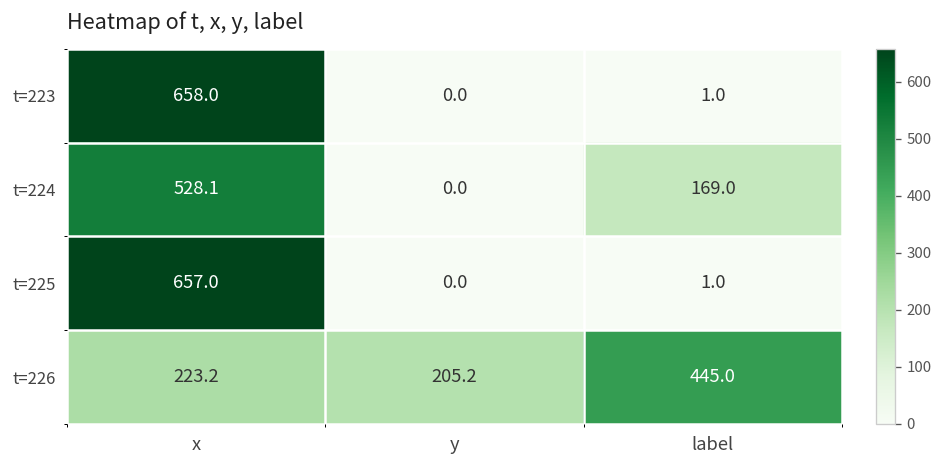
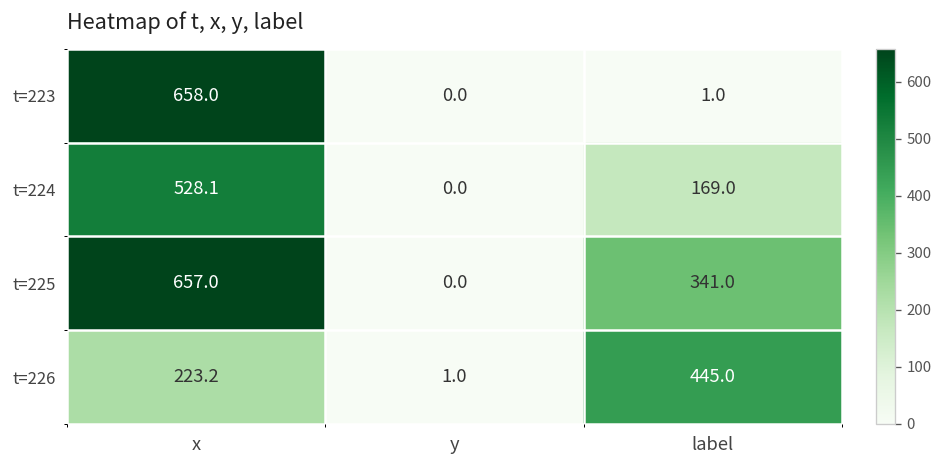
t=225, label: 1.0 -> 341.0
t=226, y: 205.2 -> 1.0
